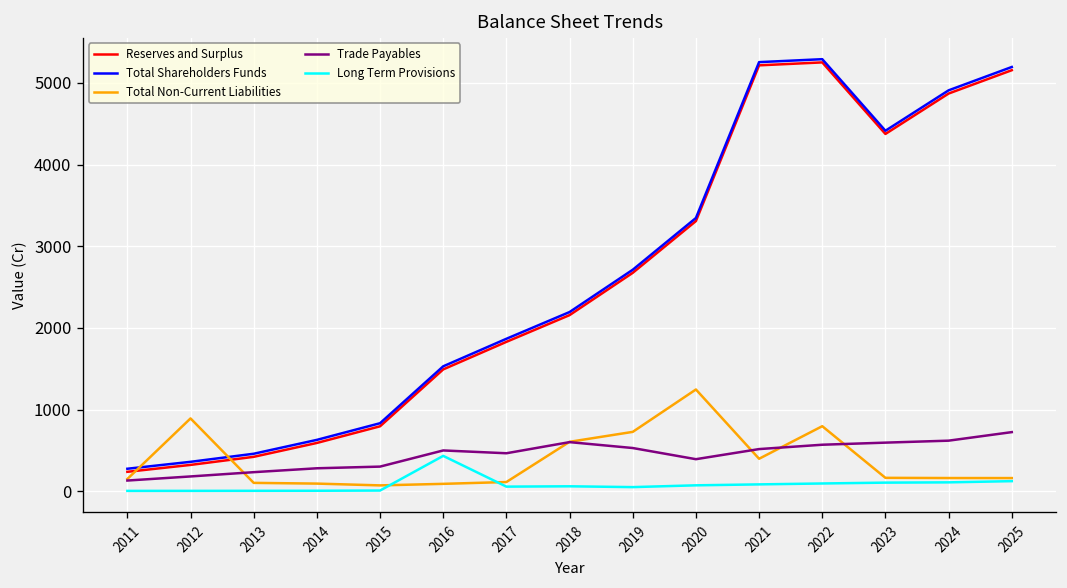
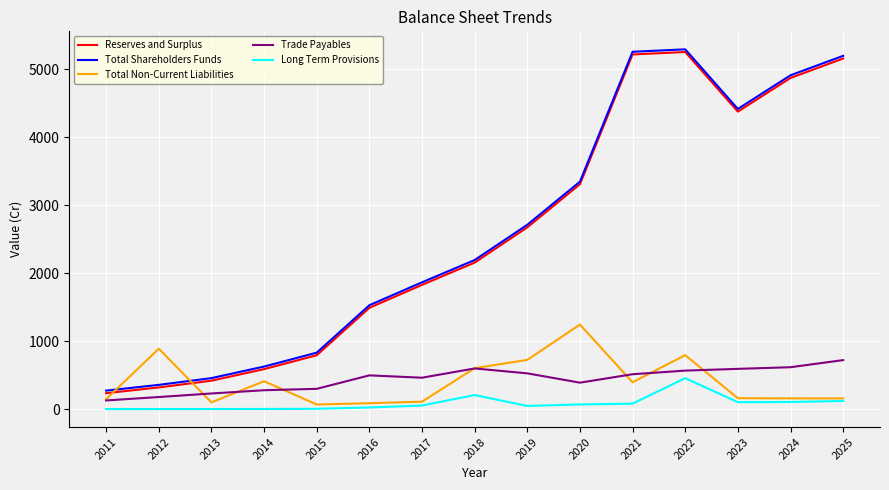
Total Non-Current Liabilities, 2014: 100 -> 400
Long Term Provisions, 2016: 400 -> 0
Long Term Provisions, 2018: 100 -> 200
Long Term Provisions, 2022: 100 -> 500
